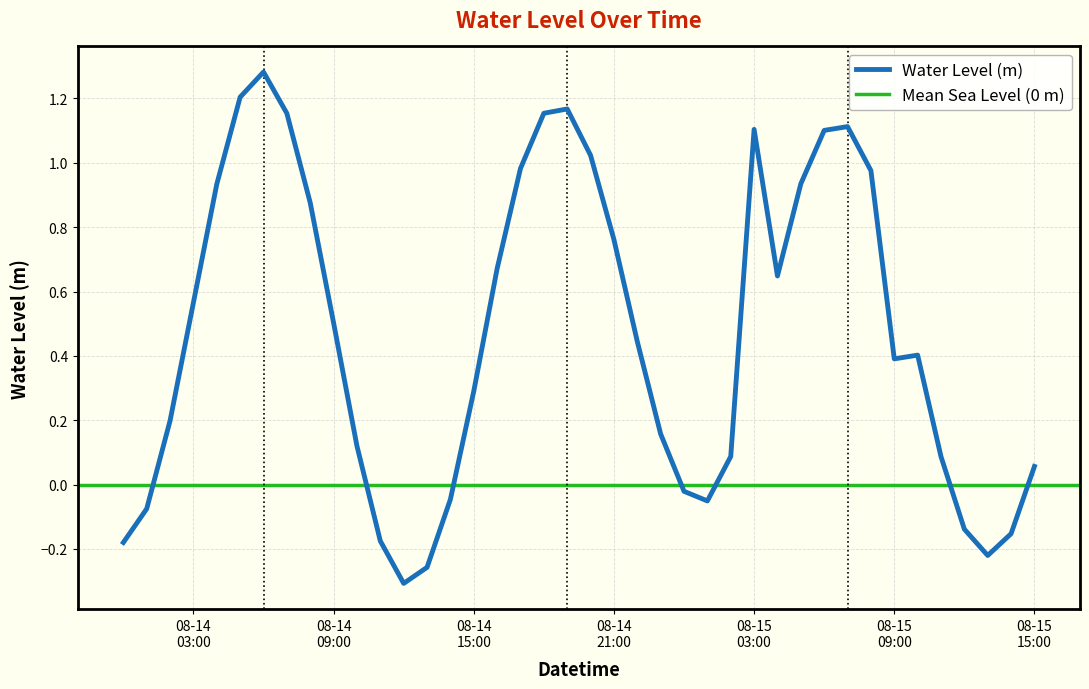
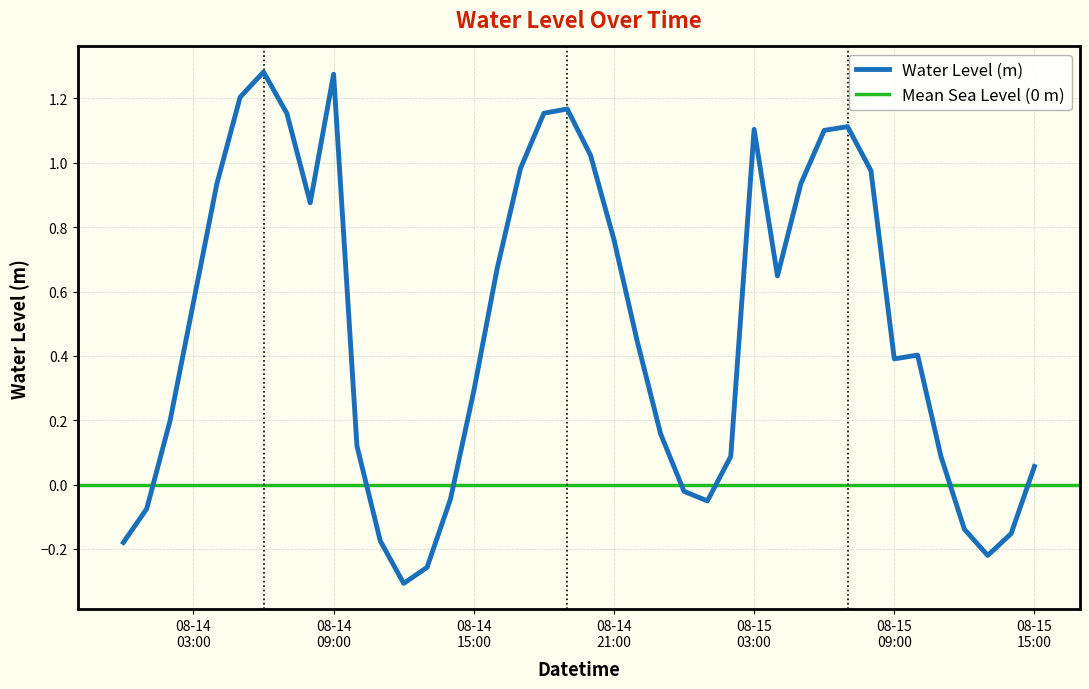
08-14 09:00: 0.50 -> 1.28
